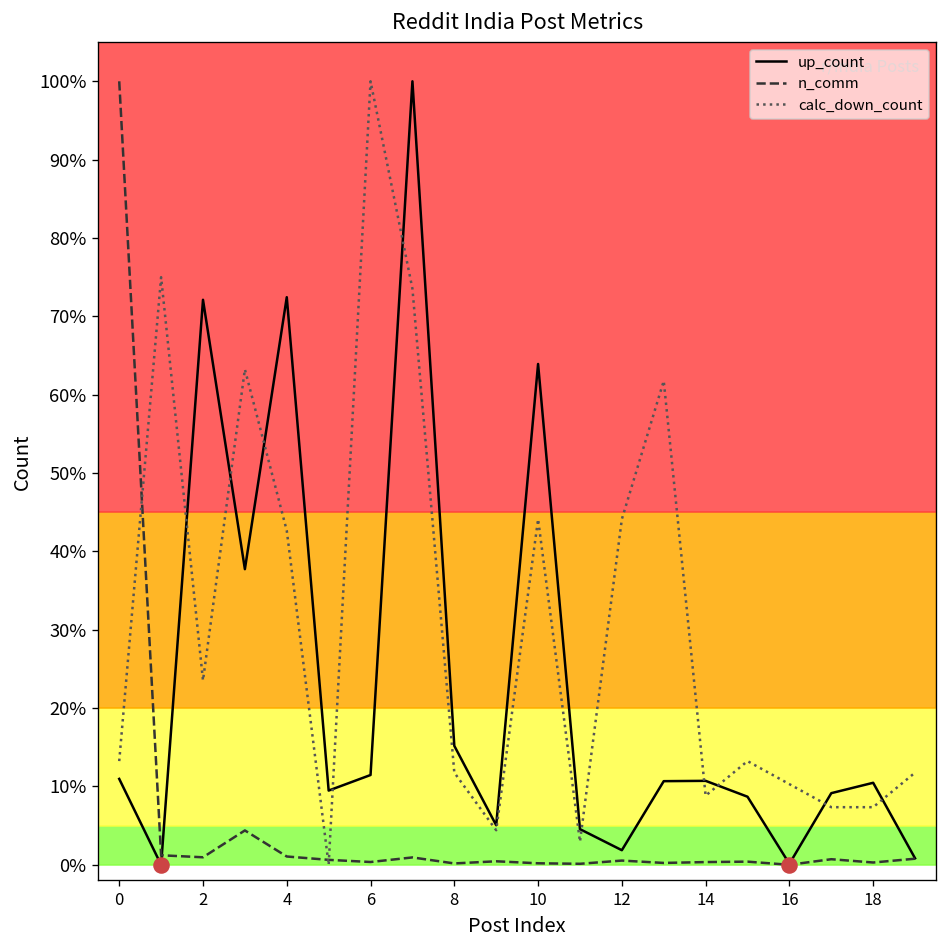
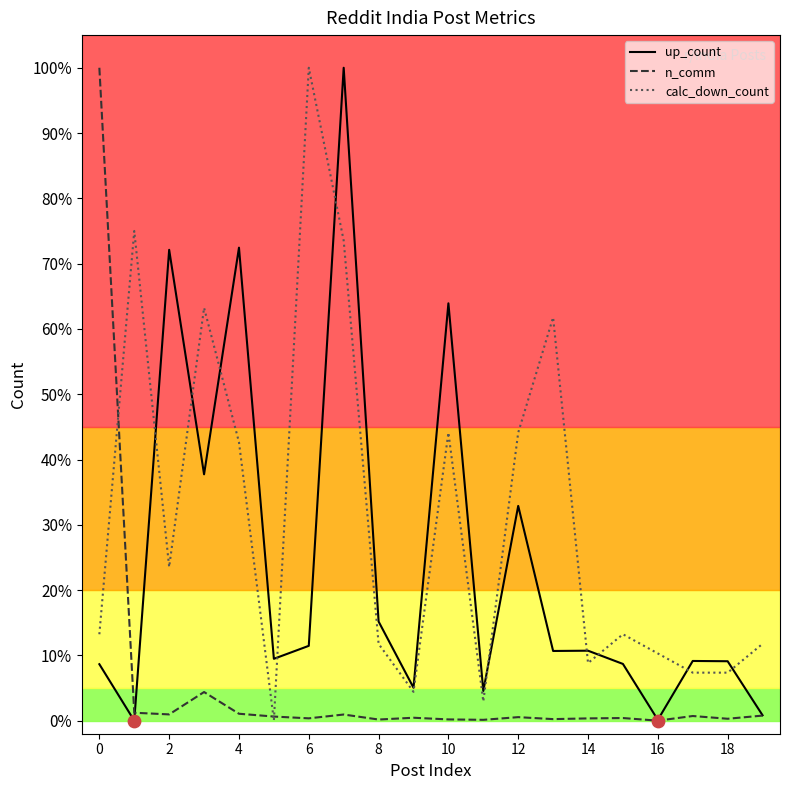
up_count, 0: 11% -> 9%
up_count, 12: 2% -> 33%
up_count, 18: 10% -> 9%
